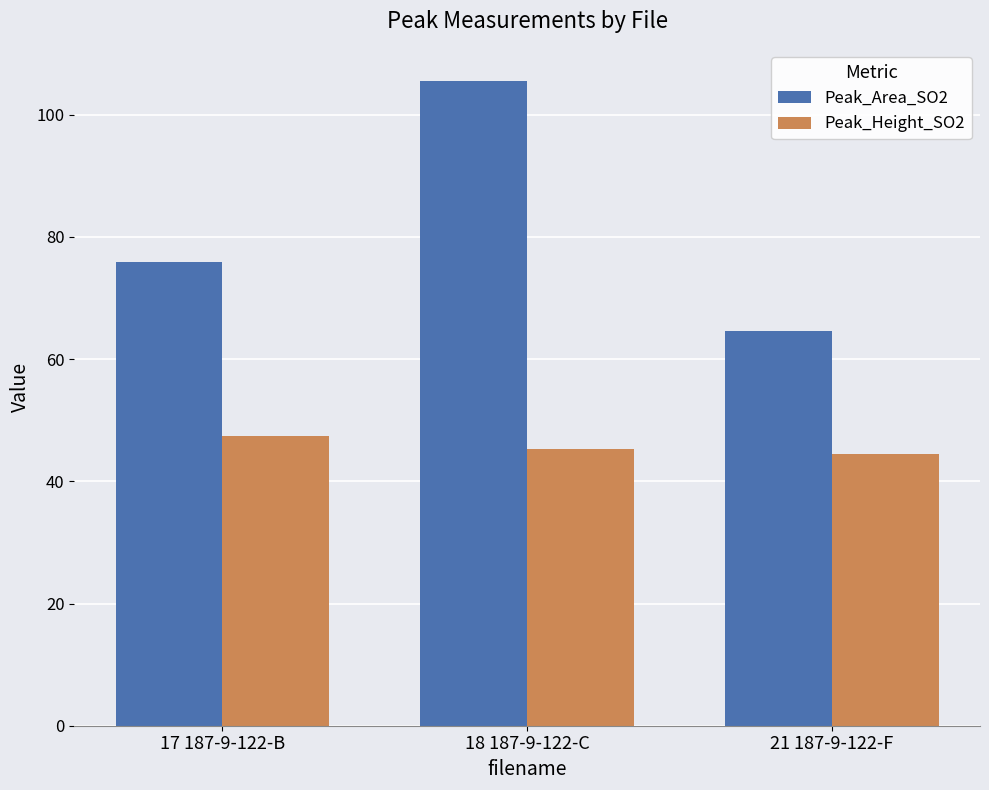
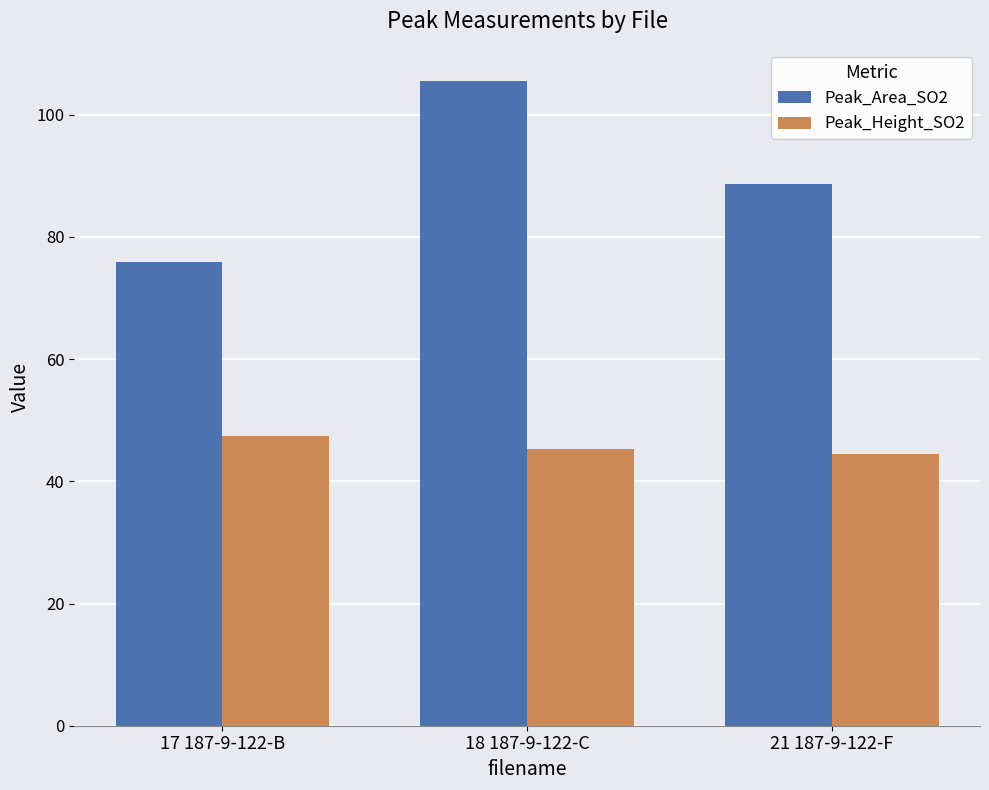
Peak_Area_SO2, 21 187-9-122-F: 65 -> 89
